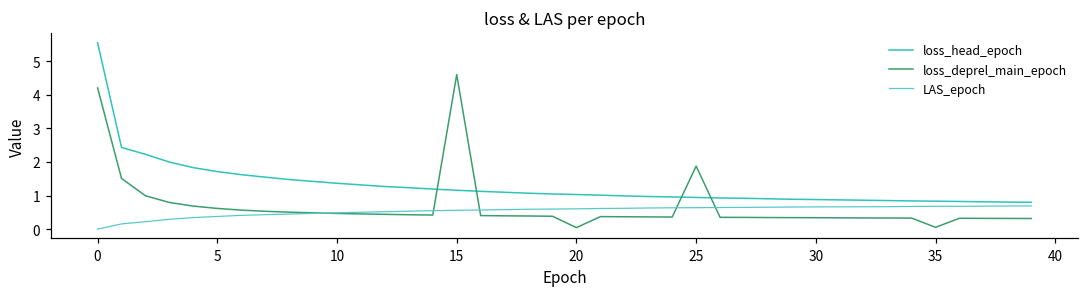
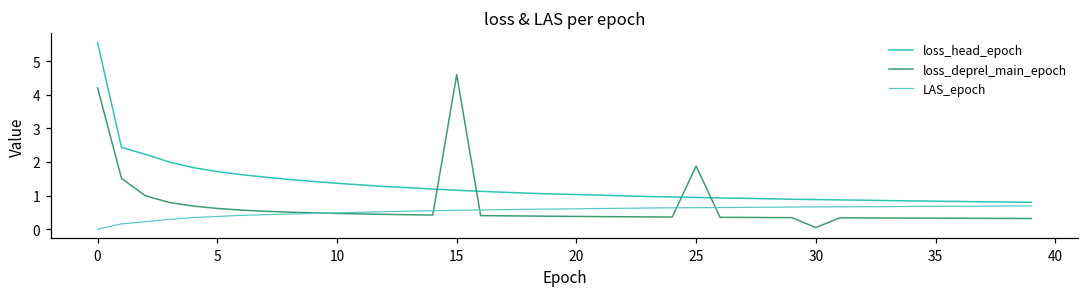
loss_deprel_main_epoch, 20: 0.0 -> 0.4
loss_deprel_main_epoch, 30: 0.3 -> 0.0
loss_deprel_main_epoch, 35: 0.1 -> 0.3
